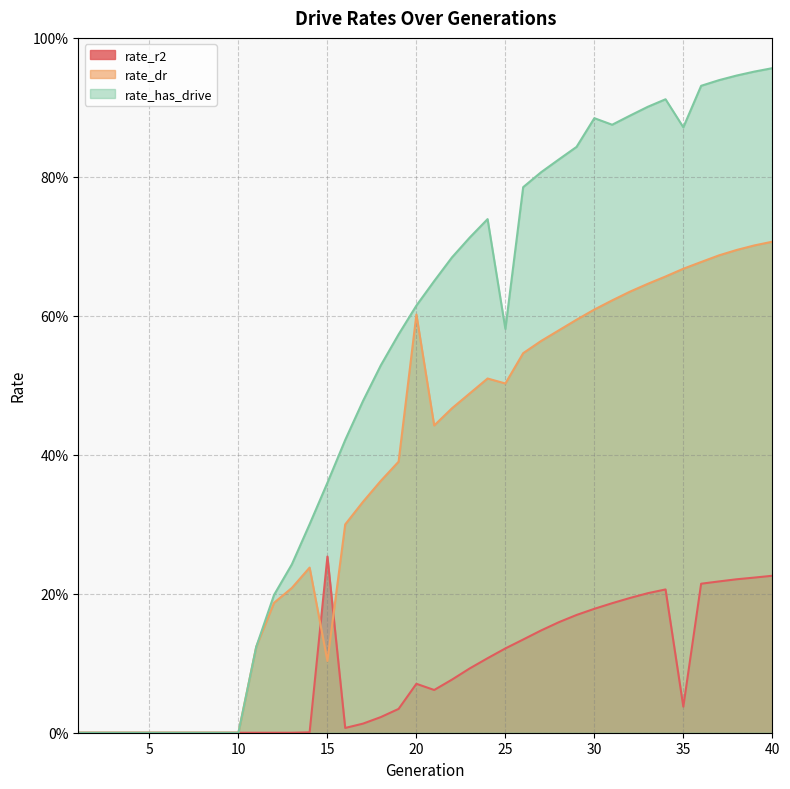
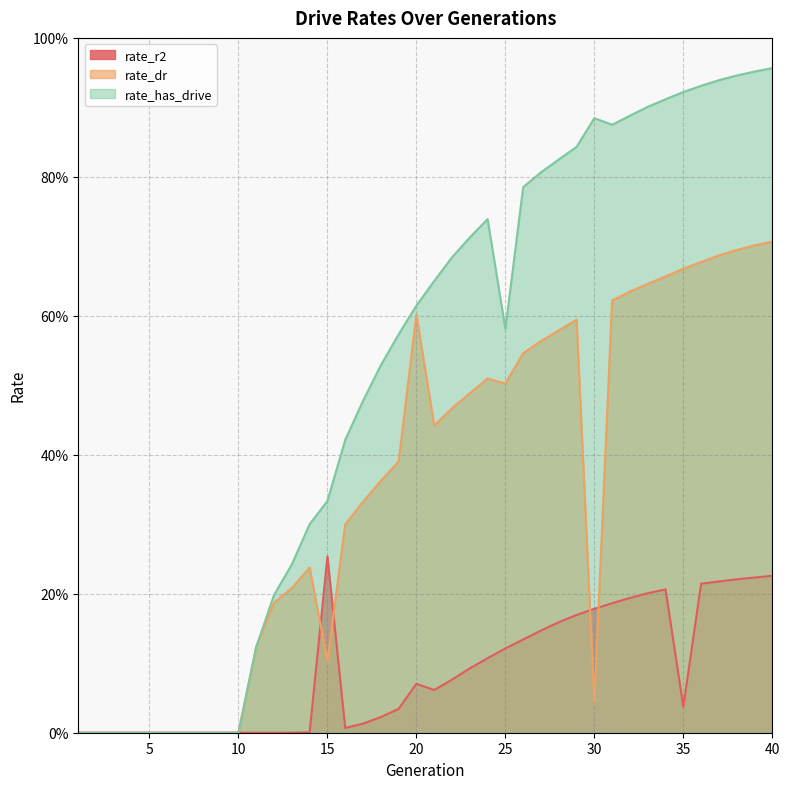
rate_has_drive, 15: 36% -> 33%
rate_dr, 30: 61% -> 4%
rate_has_drive, 35: 87% -> 92%
